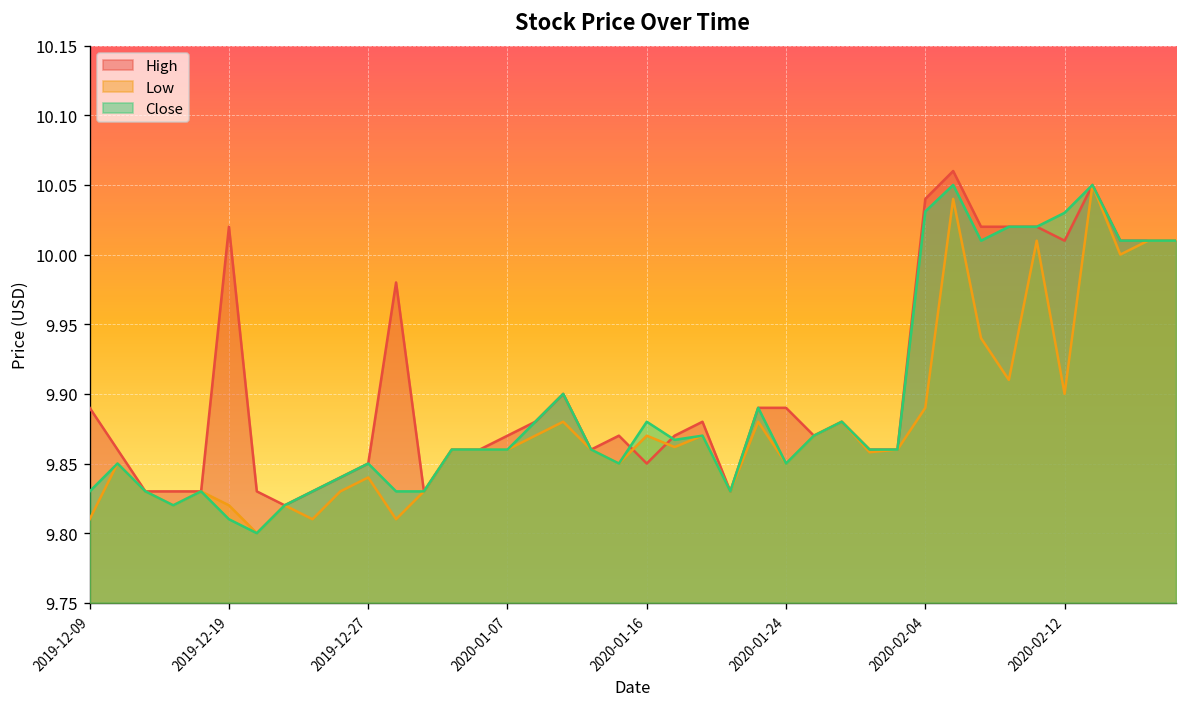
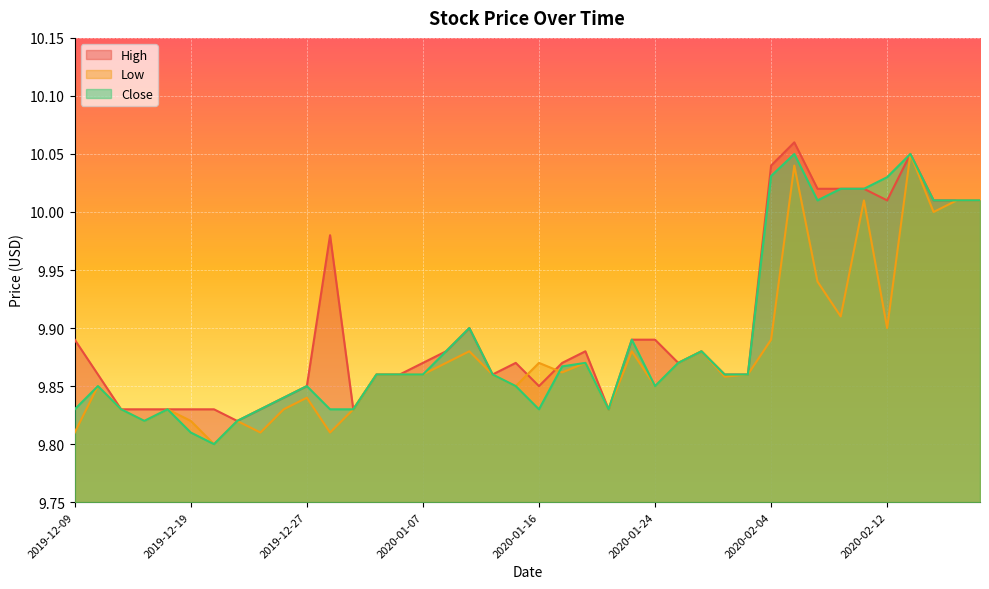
High, 2019-12-19: 10.02 -> 9.83
Close, 2020-01-16: 9.88 -> 9.83
